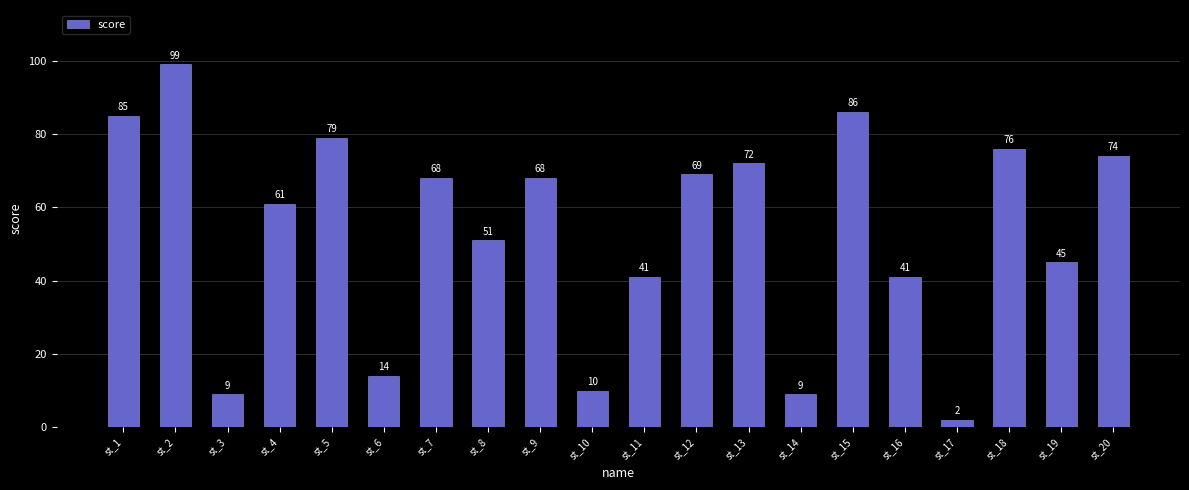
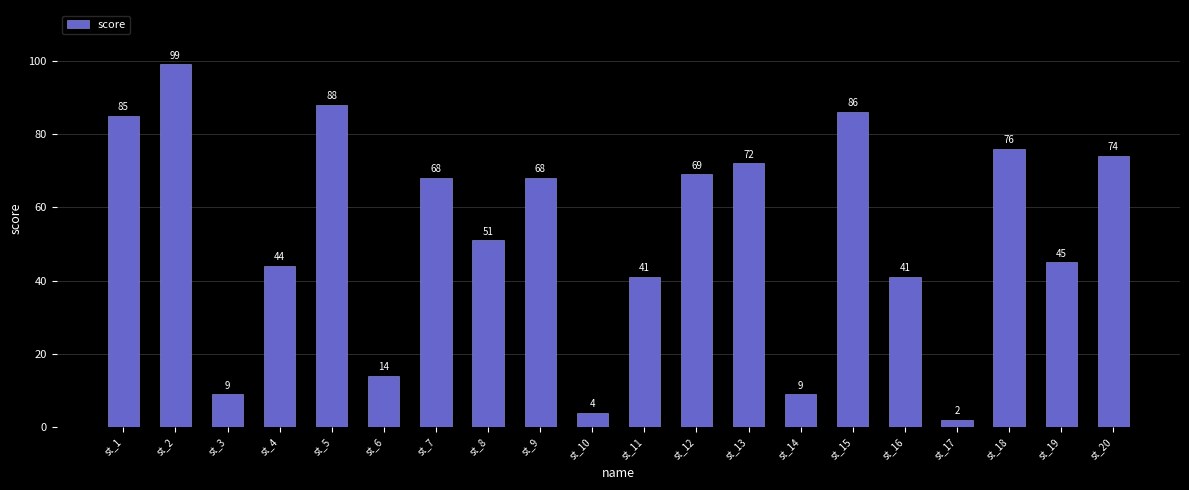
st_4: 61 -> 44
st_5: 79 -> 88
st_10: 10 -> 4
